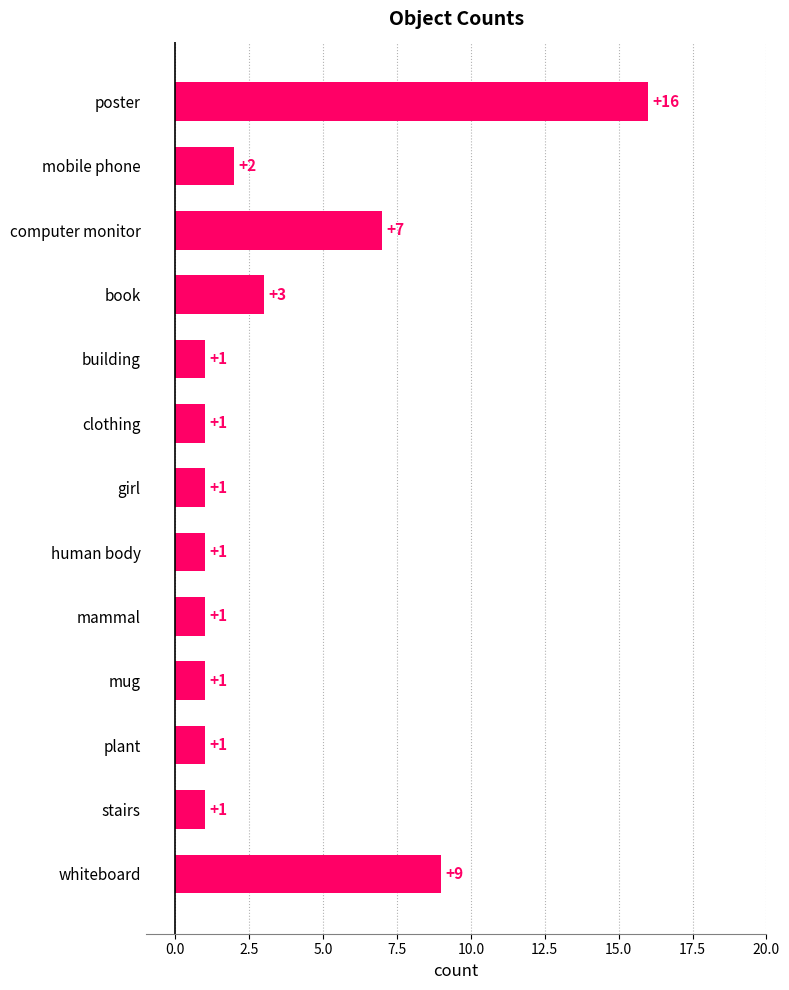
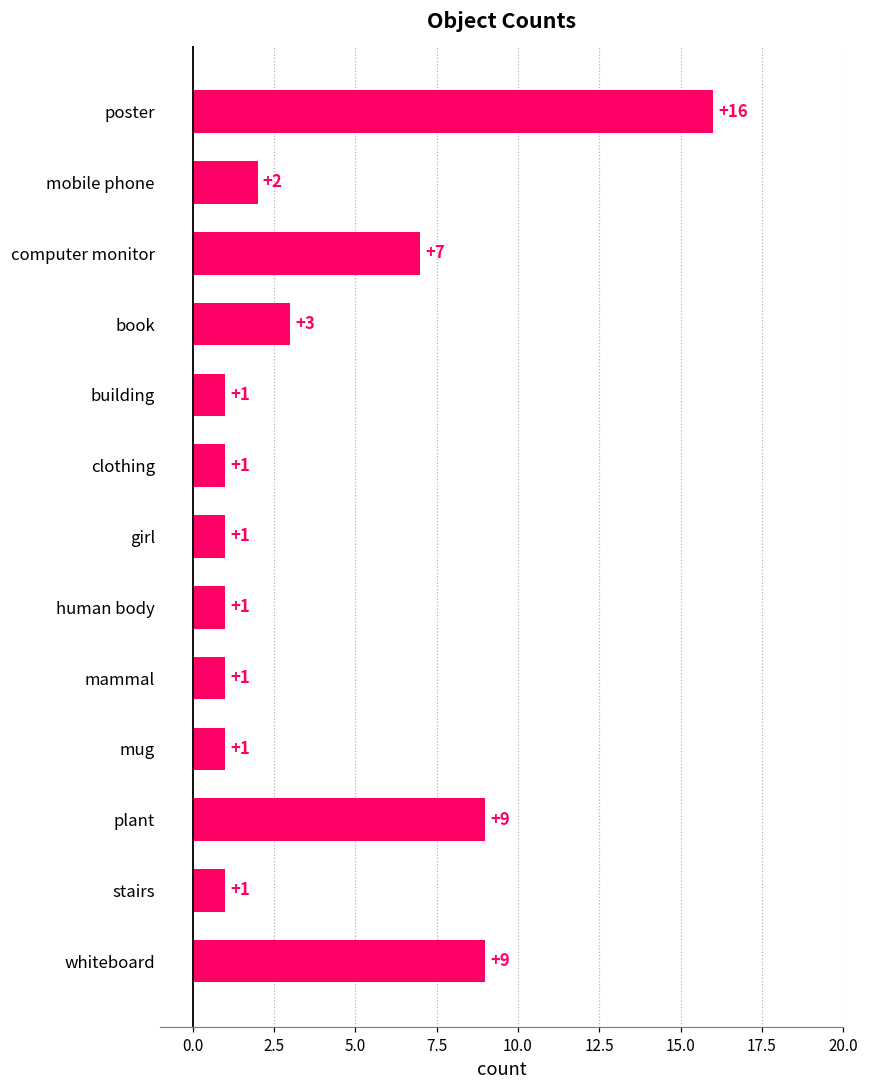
plant: +1 -> +9
